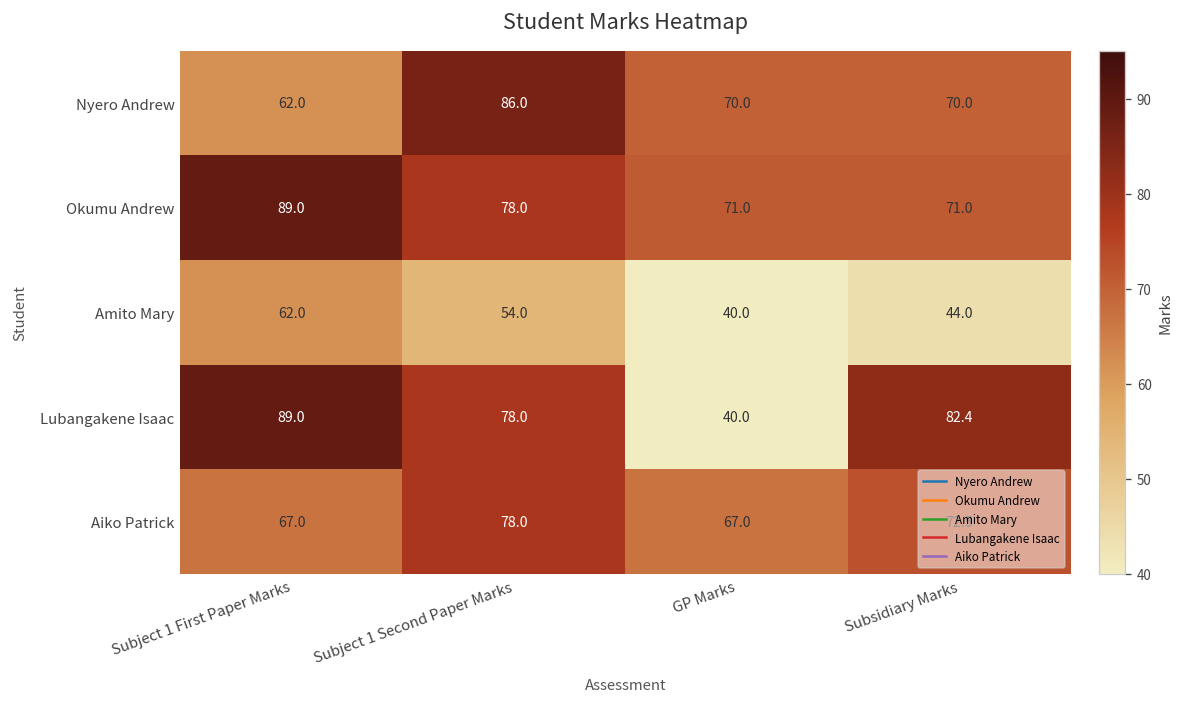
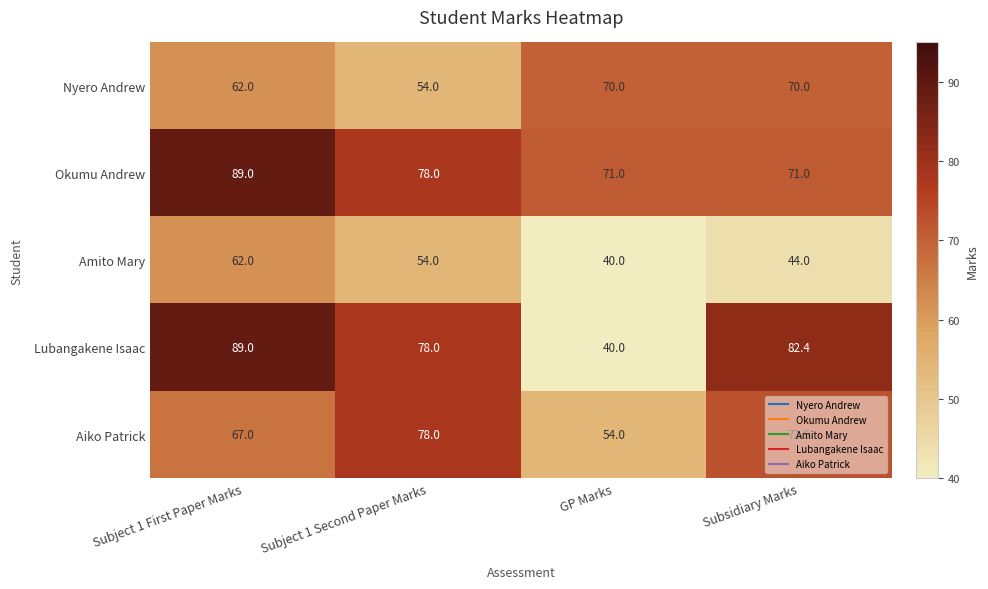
Nyero Andrew, Subject 1 Second Paper Marks: 86.0 -> 54.0
Aiko Patrick, GP Marks: 67.0 -> 54.0
